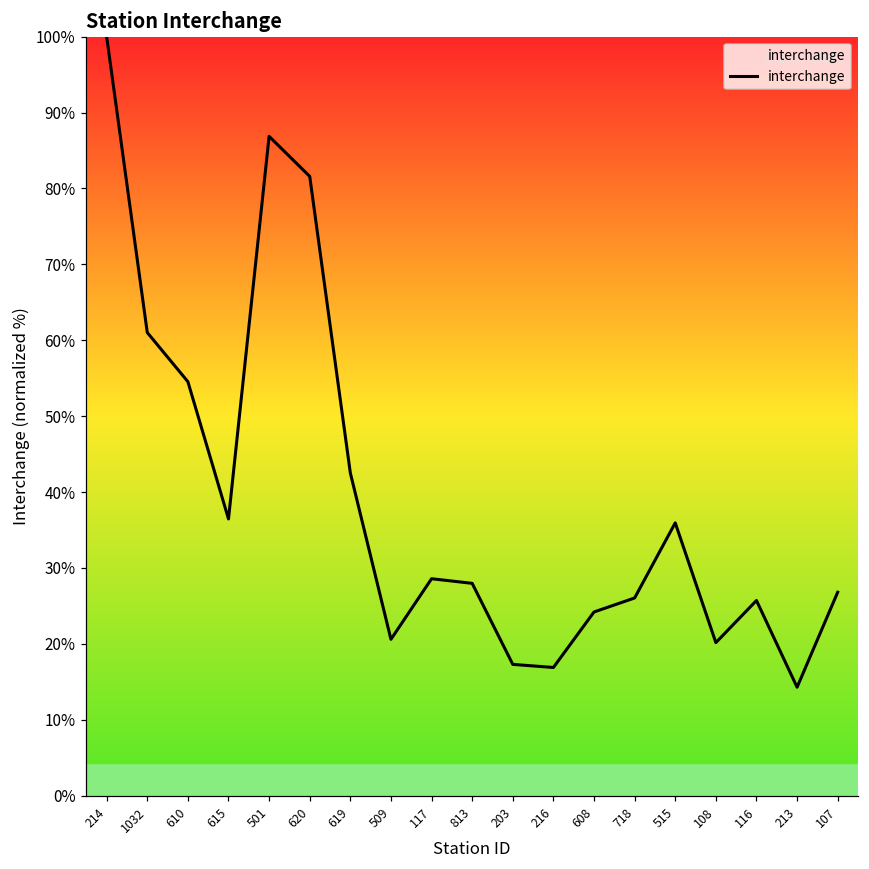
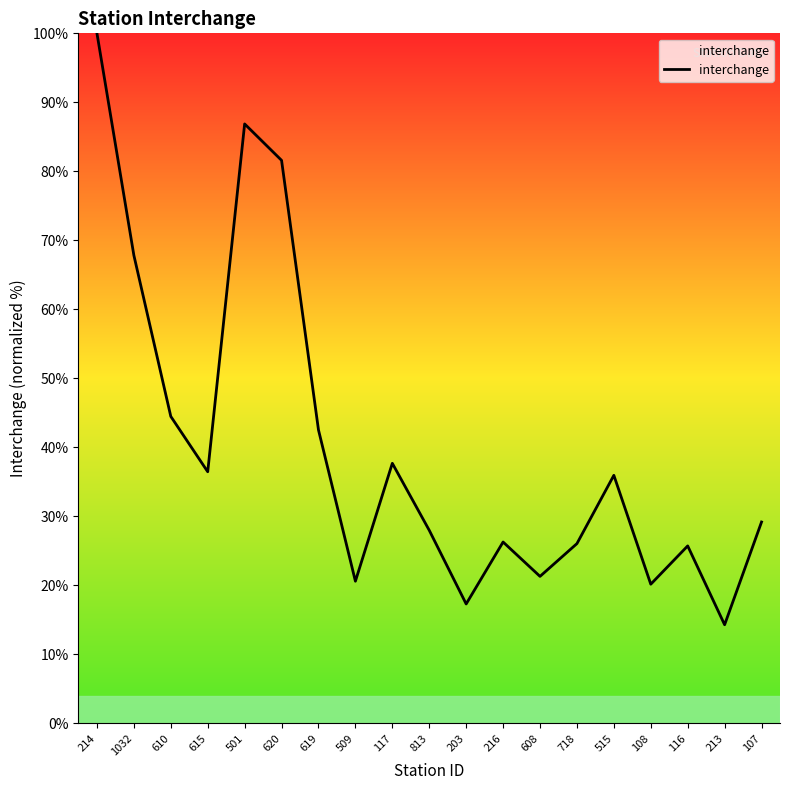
1032: 61% -> 68%
610: 55% -> 44%
117: 29% -> 38%
216: 17% -> 26%
608: 24% -> 21%
107: 27% -> 29%
